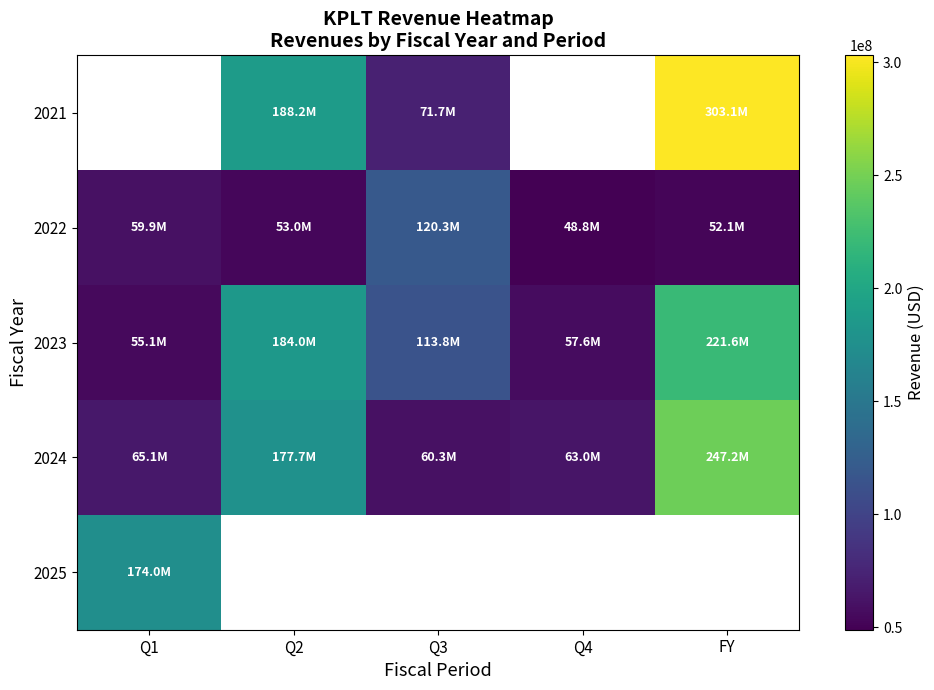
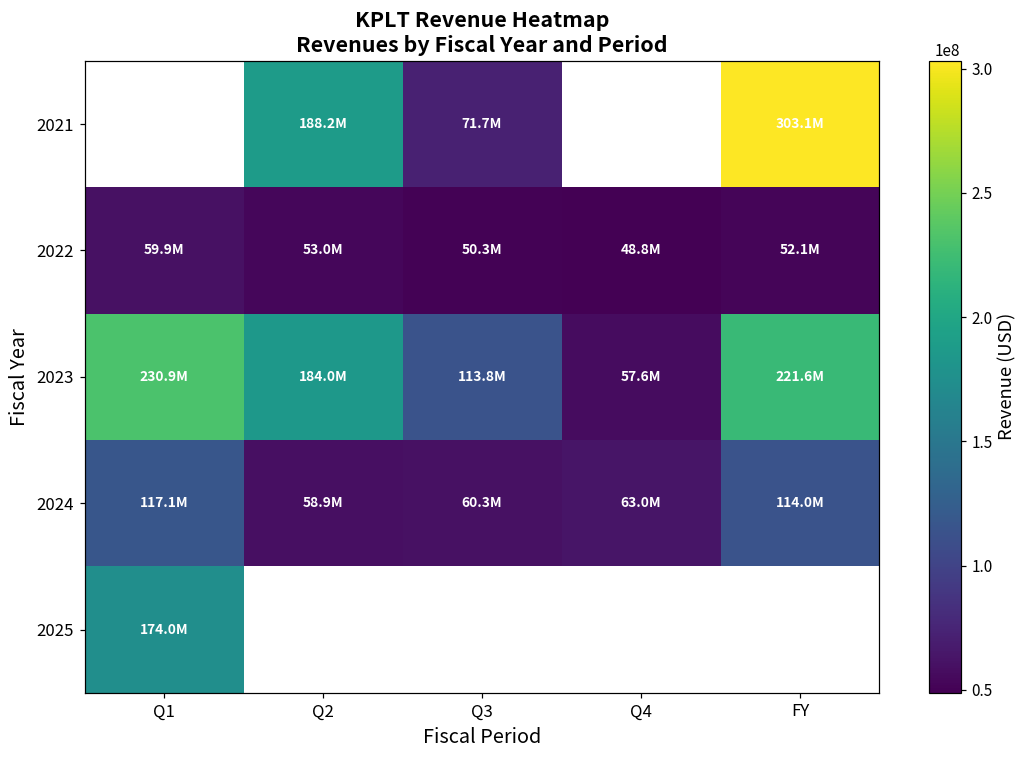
2022, Q3: 120.3M -> 50.3M
2023, Q1: 55.1M -> 230.9M
2024, Q1: 65.1M -> 117.1M
2024, Q2: 177.7M -> 58.9M
2024, FY: 247.2M -> 114.0M
